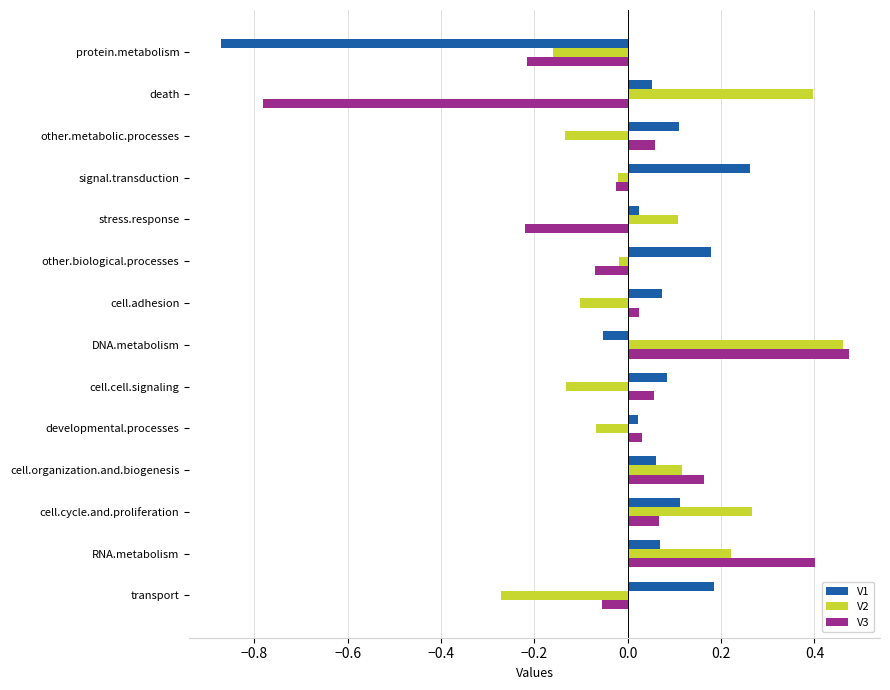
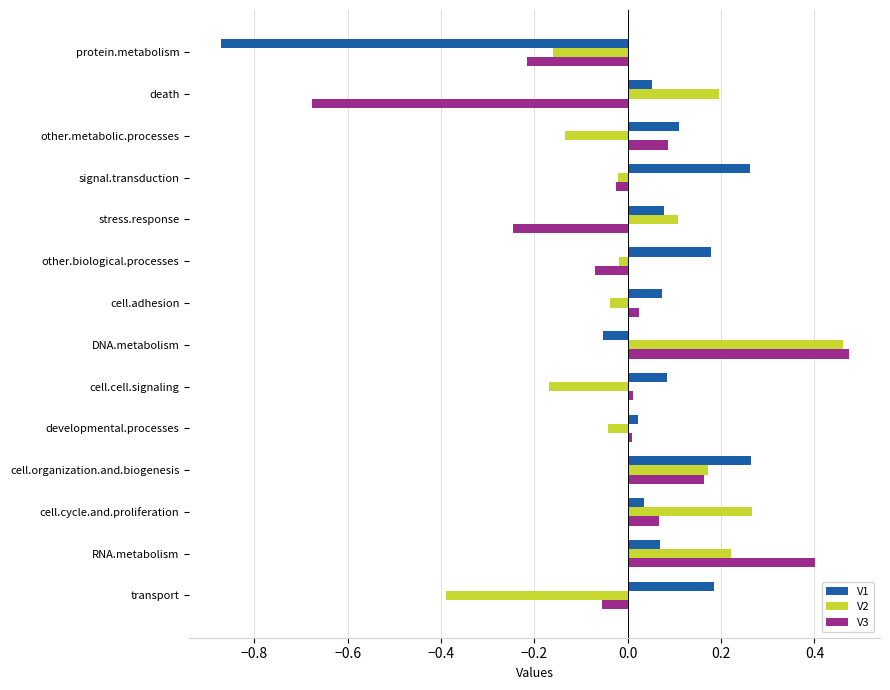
V2, death: 0.40 -> 0.20
V3, death: -0.78 -> -0.68
V3, other.metabolic.processes: 0.06 -> 0.09
V1, stress.response: 0.02 -> 0.08
V3, stress.response: -0.22 -> -0.25
V2, cell.adhesion: -0.10 -> -0.04
V2, cell.cell.signaling: -0.13 -> -0.17
V3, cell.cell.signaling: 0.06 -> 0.01
V2, developmental.processes: -0.07 -> -0.04
V3, developmental.processes: 0.03 -> 0.01
V1, cell.organization.and.biogenesis: 0.06 -> 0.27
V2, cell.organization.and.biogenesis: 0.12 -> 0.17
V1, cell.cycle.and.proliferation: 0.11 -> 0.03
V2, transport: -0.27 -> -0.39
